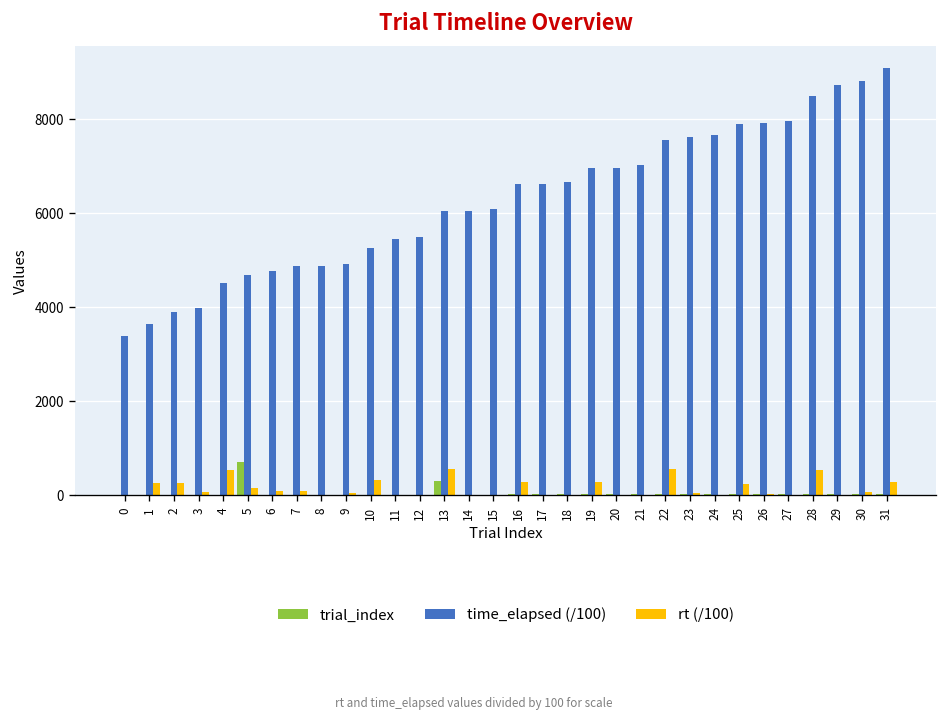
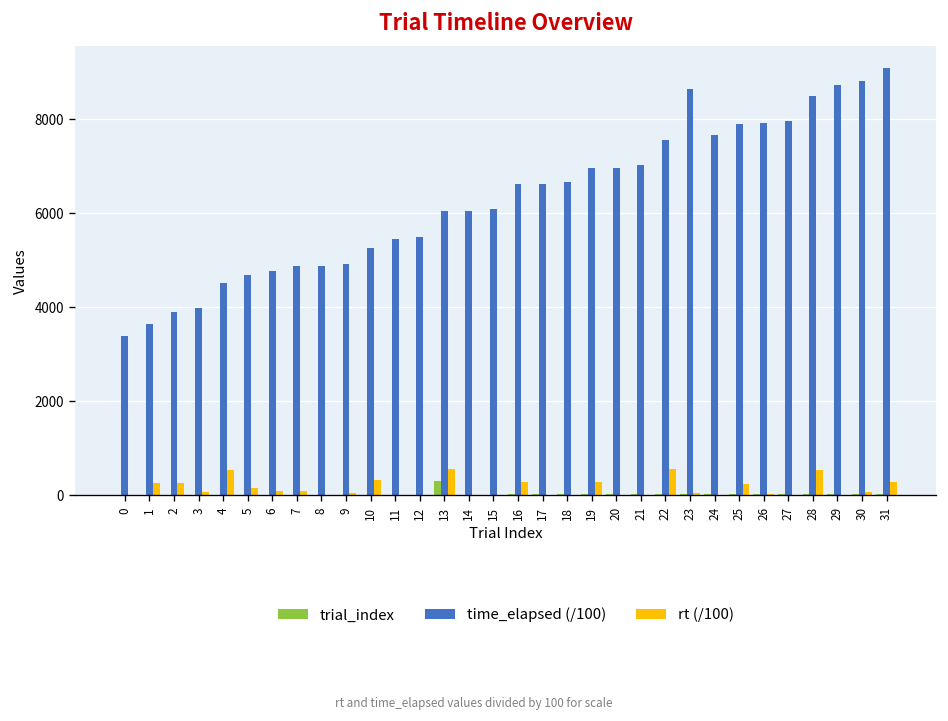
trial_index, 5: 700 -> 0
time_elapsed (/100), 23: 7600 -> 8600
